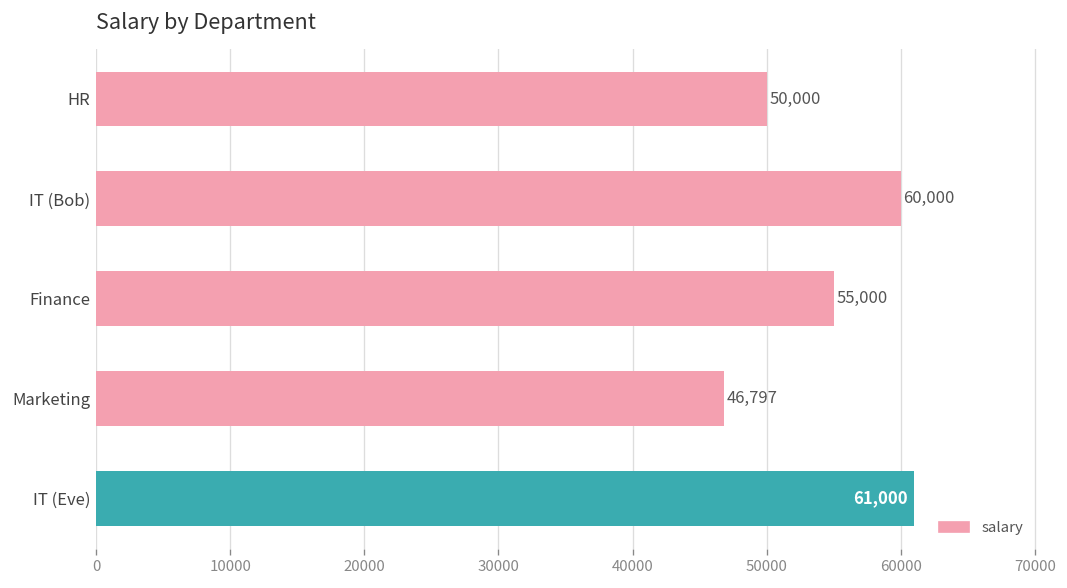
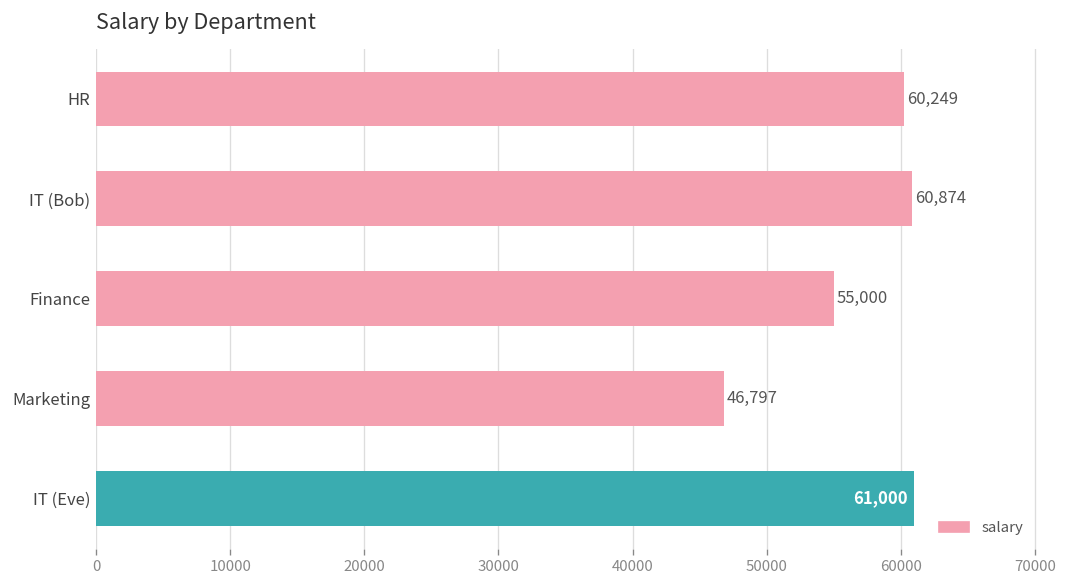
HR: 50,000 -> 60,249
IT (Bob): 60,000 -> 60,874
